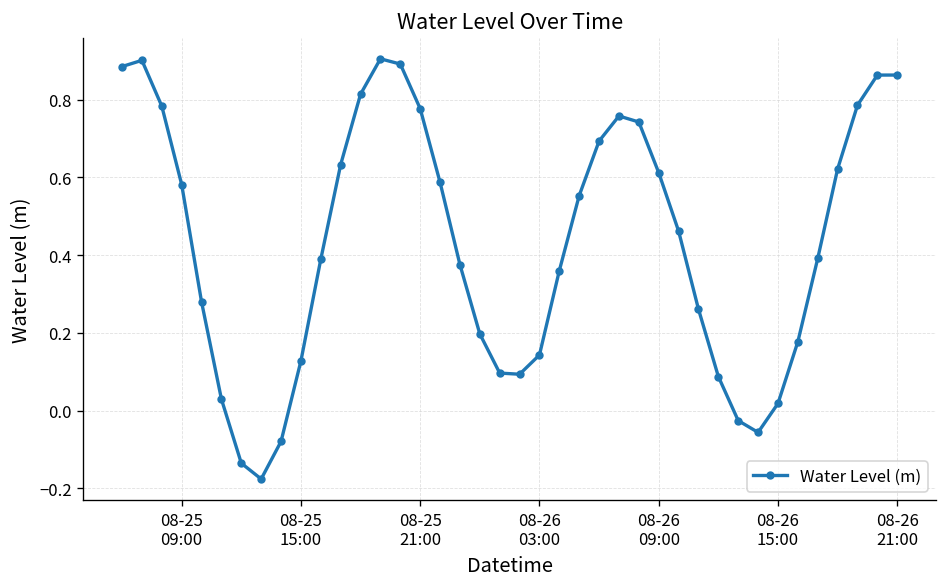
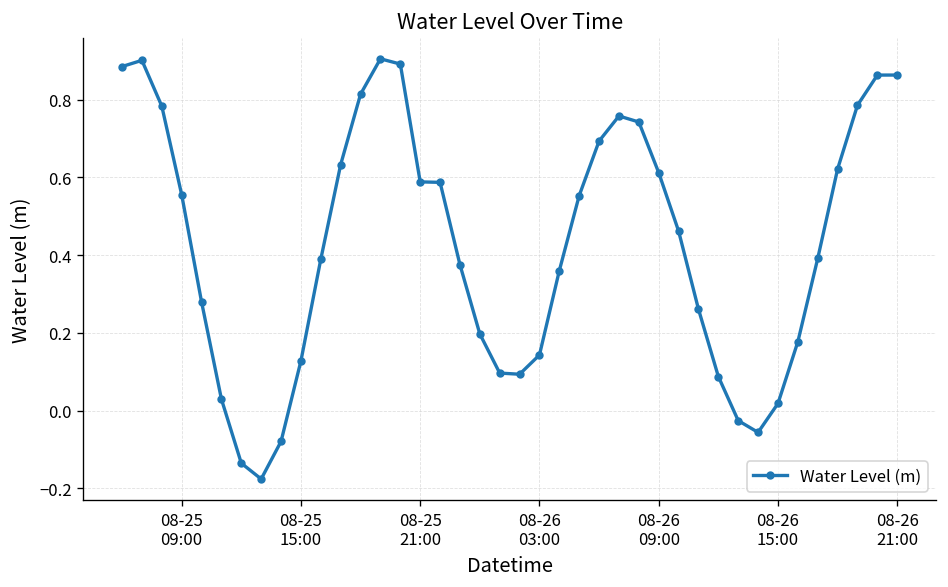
08-25 09:00: 0.58 -> 0.56
08-25 21:00: 0.78 -> 0.59
